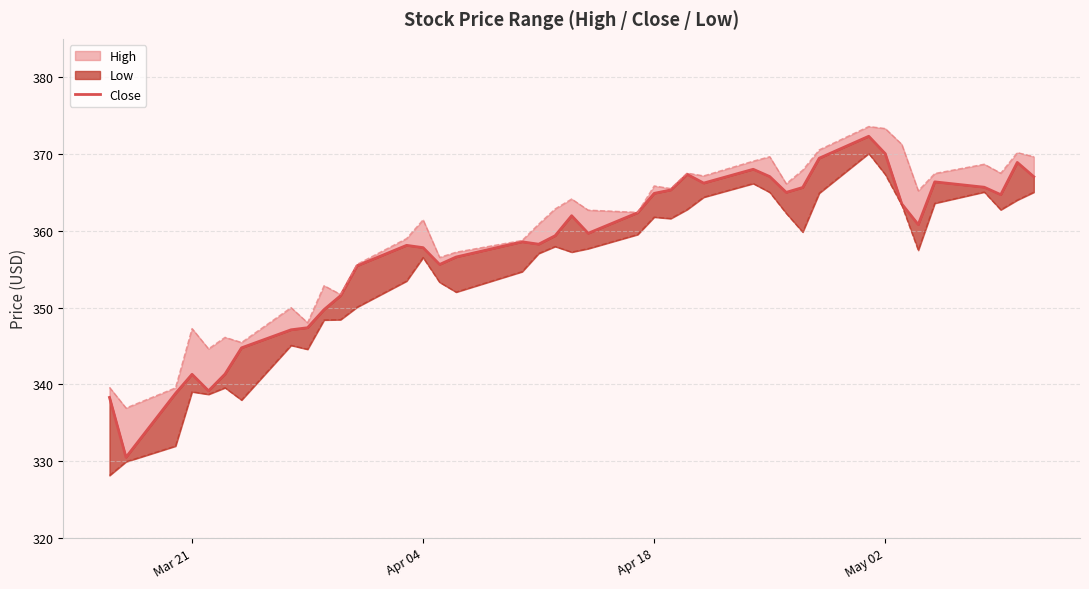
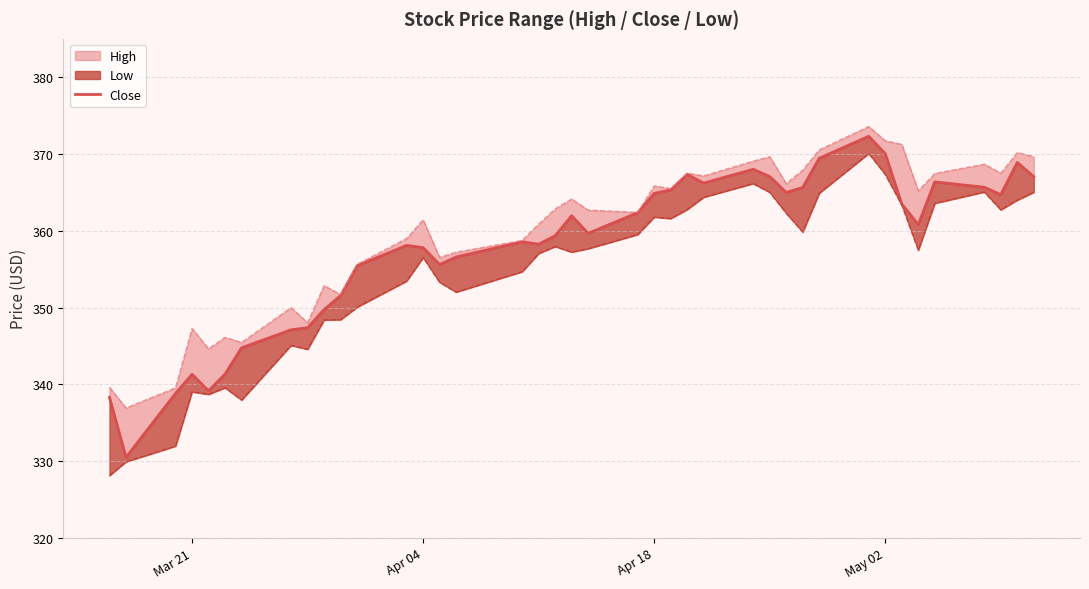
High, May 02: 373 -> 372
